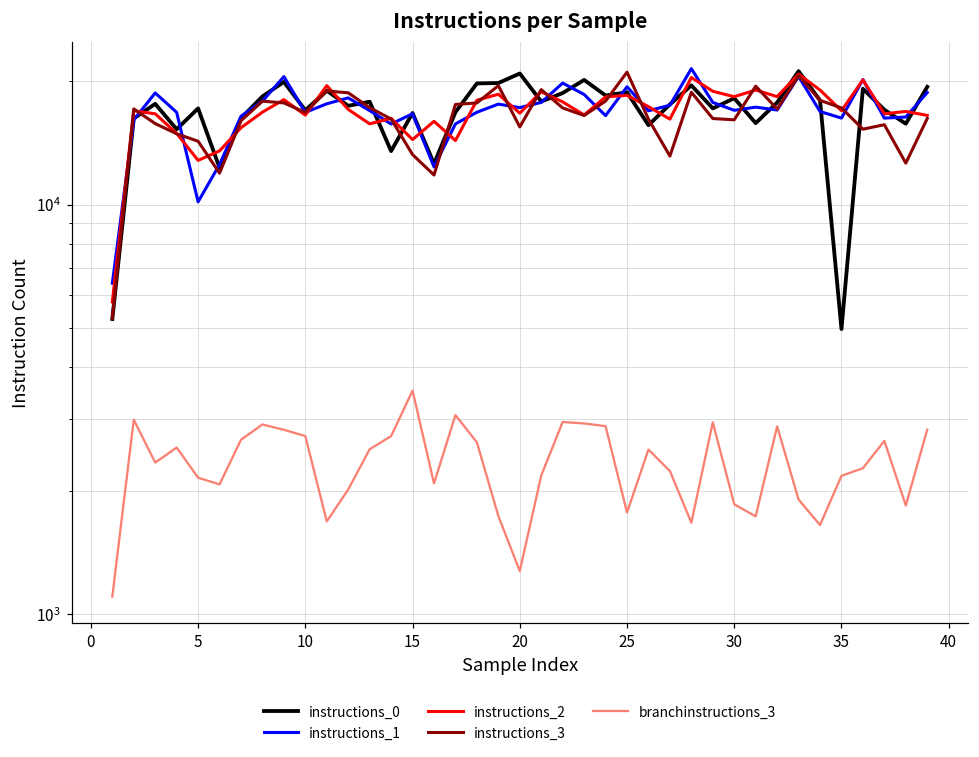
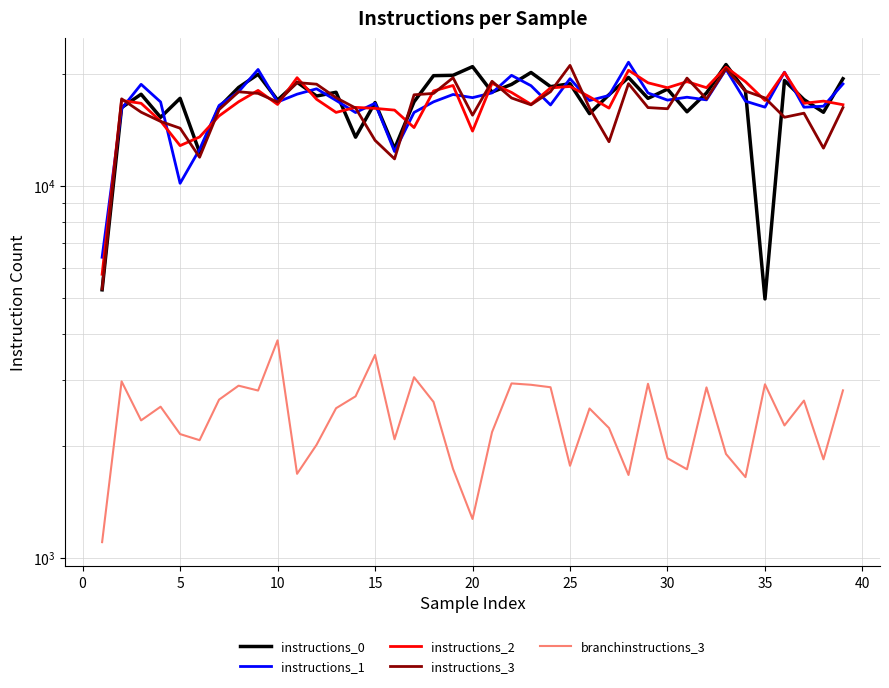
branchinstructions_3, 10: 2700 -> 3800
instructions_2, 15: 14400 -> 16100
instructions_2, 20: 17000 -> 14000
branchinstructions_3, 35: 2200 -> 2900
